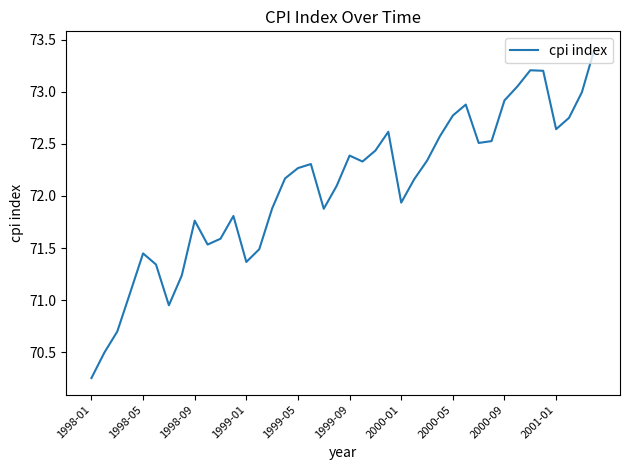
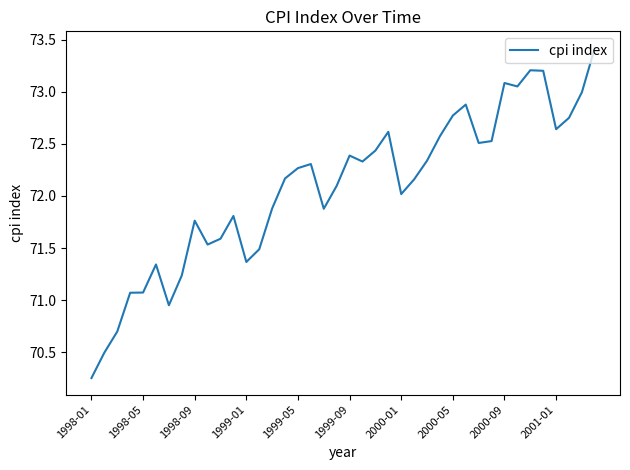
1998-05: 71.45 -> 71.07
2000-01: 71.94 -> 72.02
2000-09: 72.92 -> 73.08
